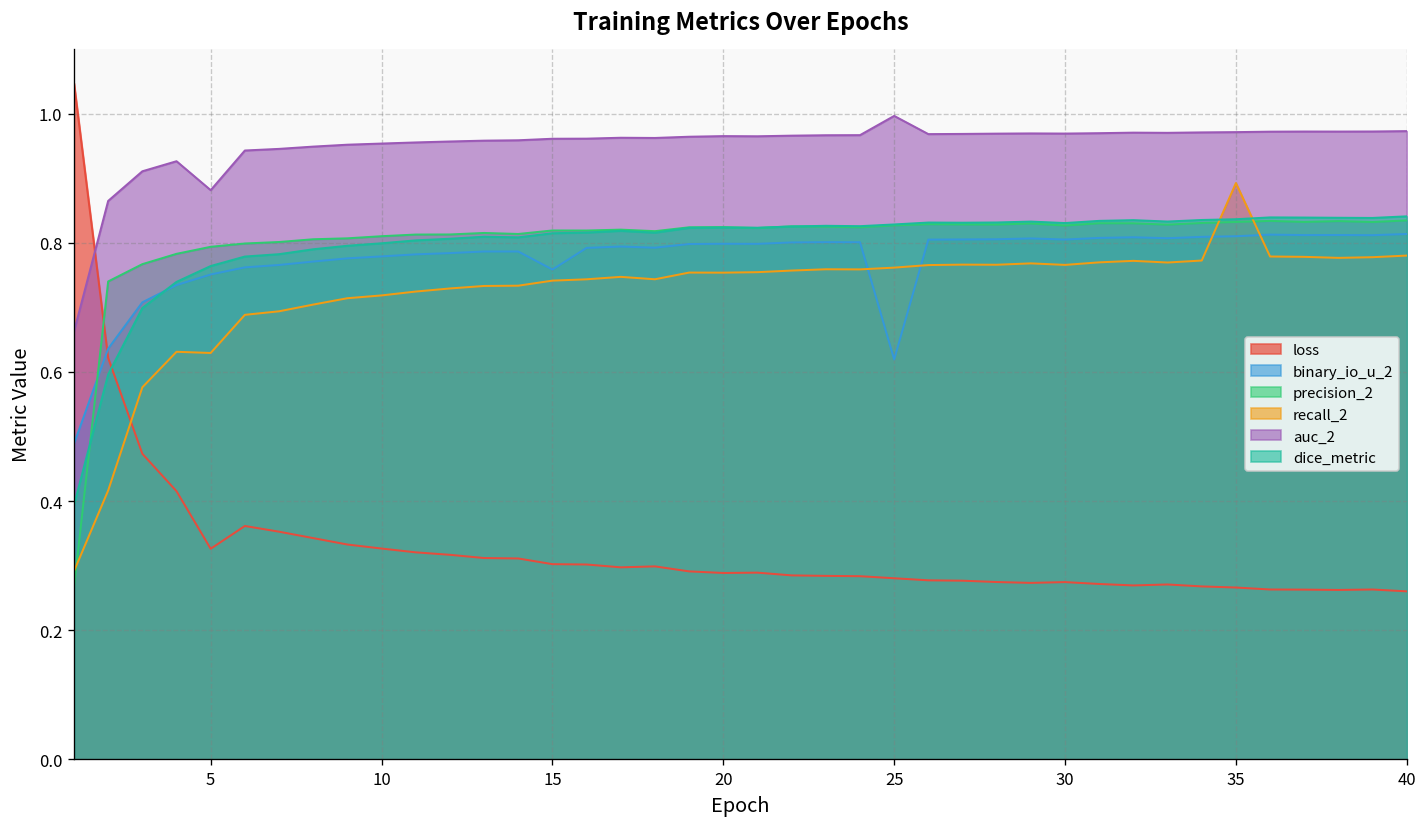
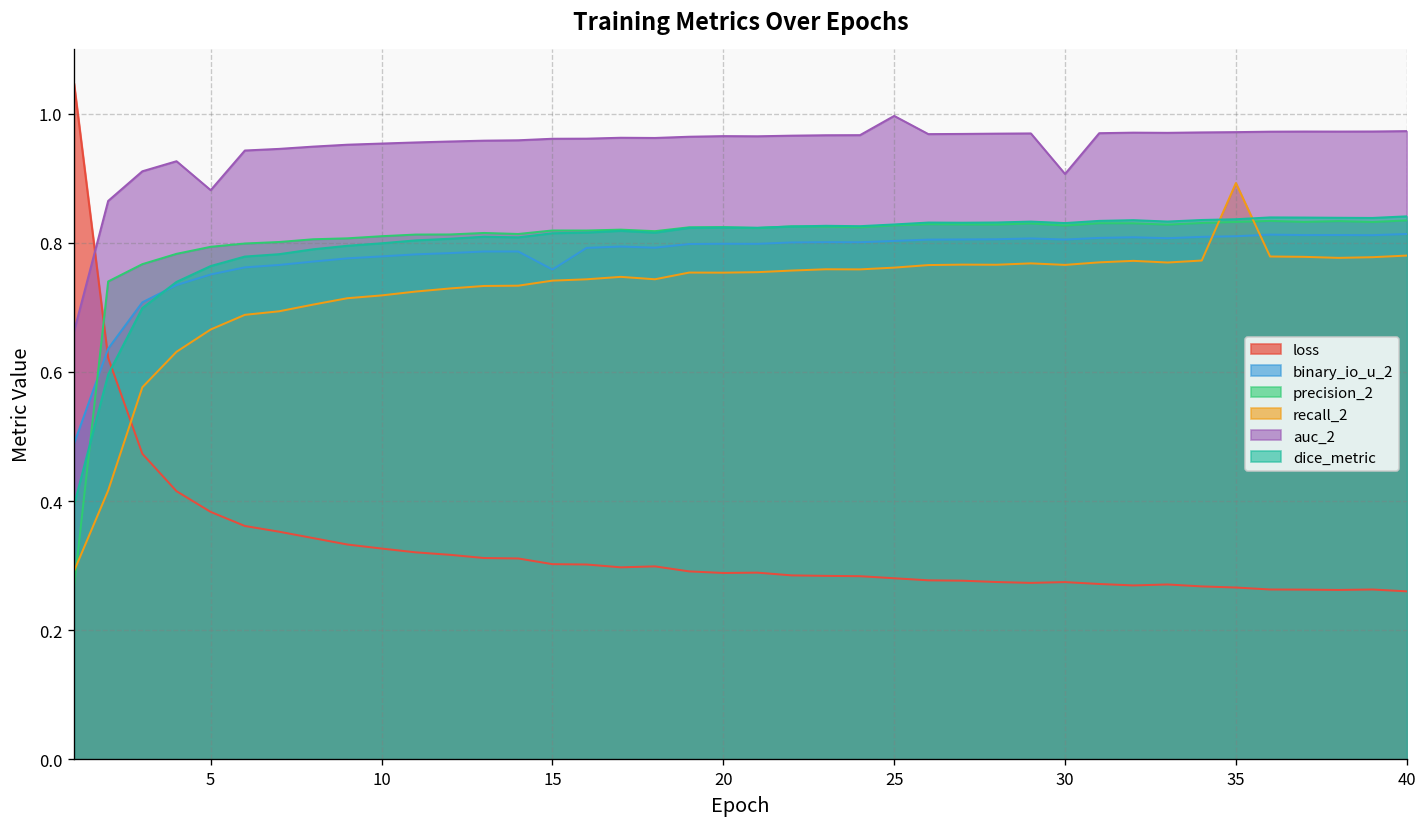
loss, 5: 0.33 -> 0.38
recall_2, 5: 0.63 -> 0.67
binary_io_u_2, 25: 0.62 -> 0.80
auc_2, 30: 0.97 -> 0.91
